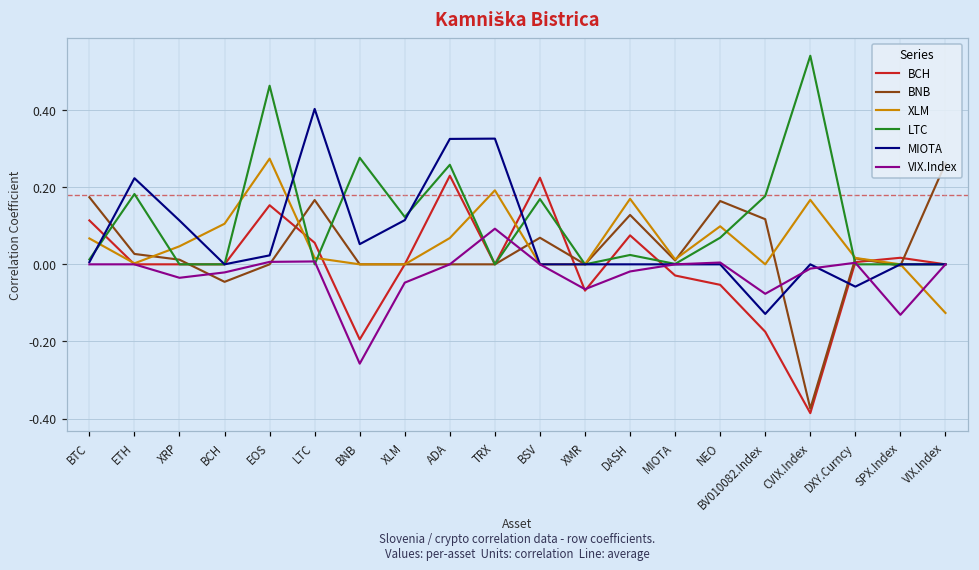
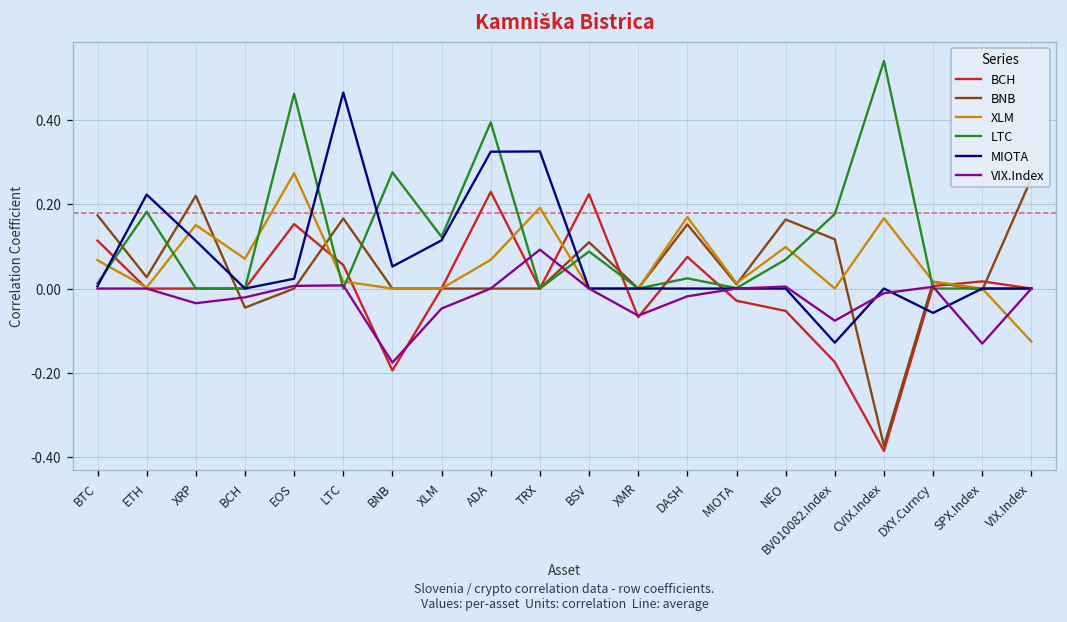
BNB, XRP: 0.01 -> 0.22
XLM, XRP: 0.05 -> 0.15
XLM, BCH: 0.11 -> 0.07
MIOTA, LTC: 0.40 -> 0.47
VIX.Index, BNB: -0.26 -> -0.18
LTC, ADA: 0.26 -> 0.39
BNB, BSV: 0.07 -> 0.11
LTC, BSV: 0.17 -> 0.09
BNB, DASH: 0.13 -> 0.15
